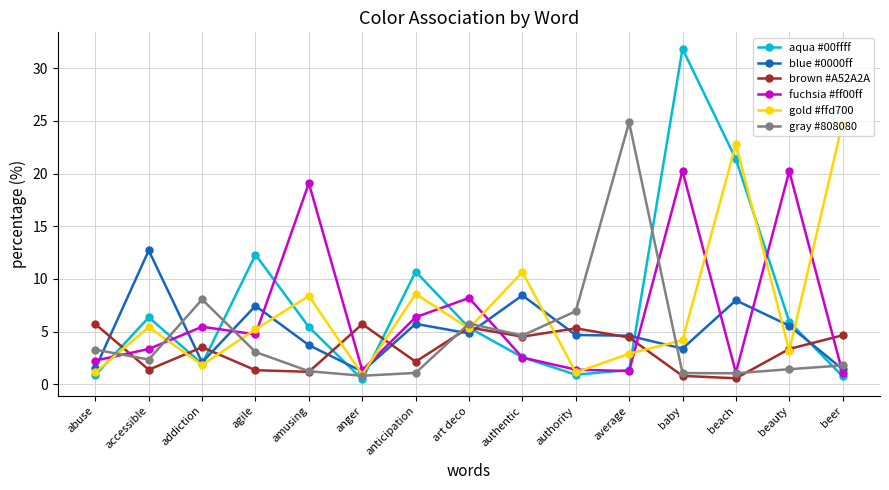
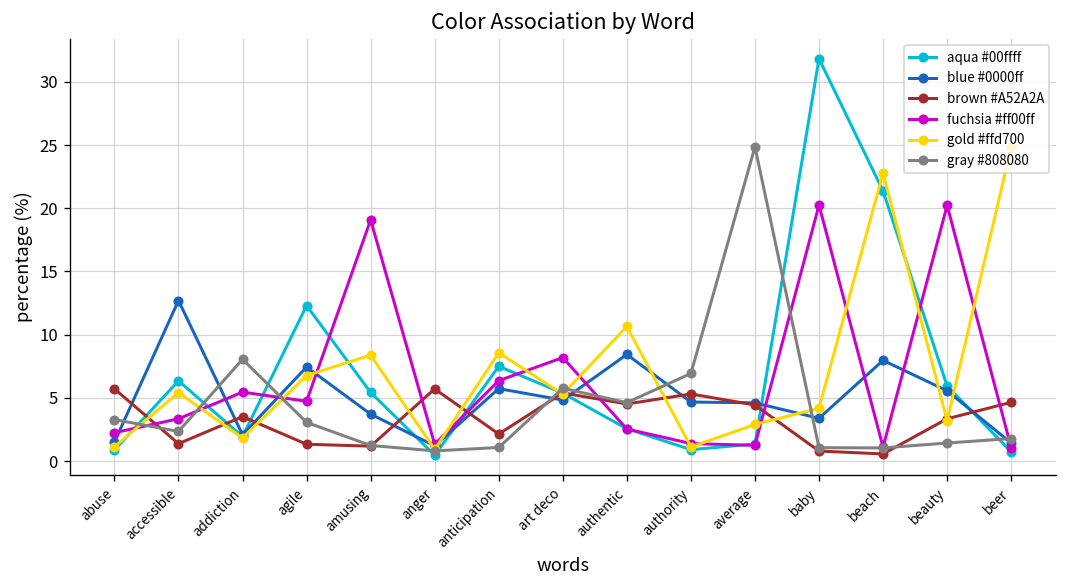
gold #ffd700, agile: 5.2 -> 6.8
aqua #00ffff, anticipation: 10.7 -> 7.5
